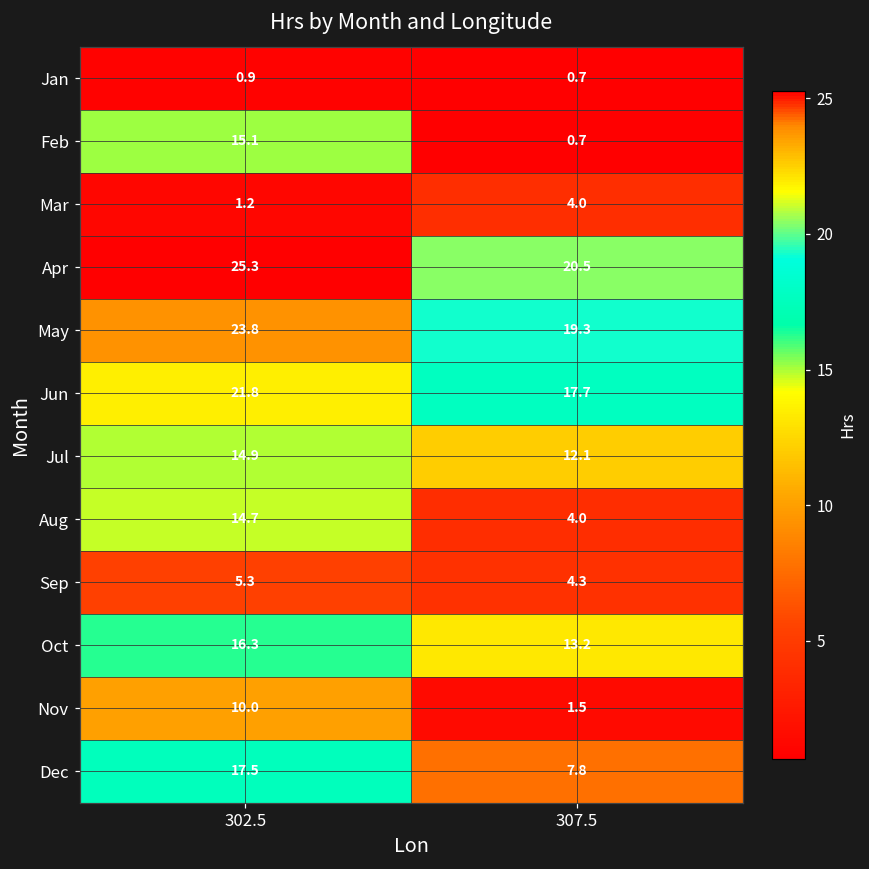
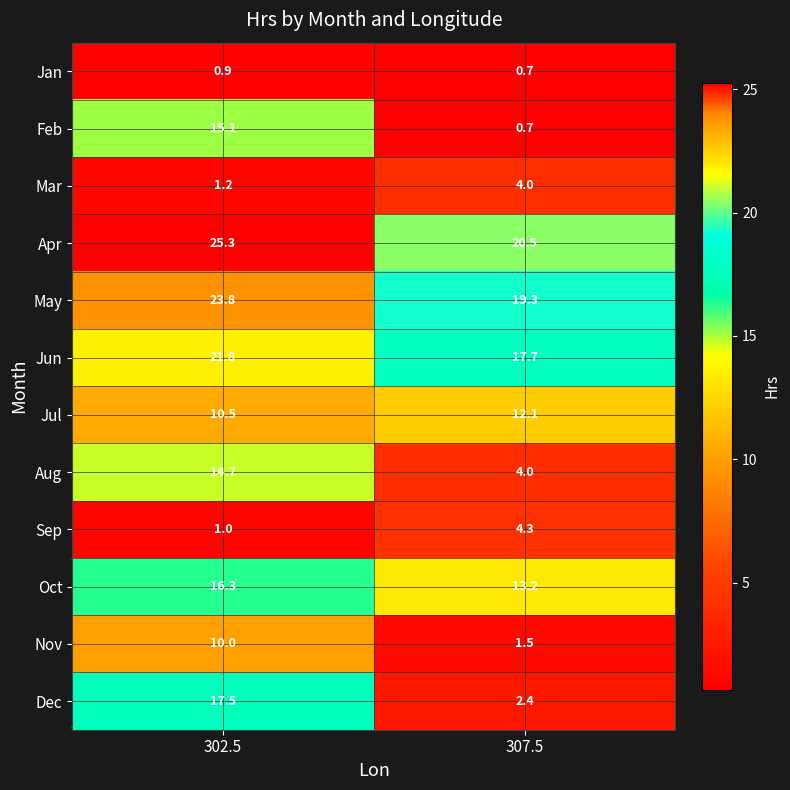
Jul, 302.5: 14.9 -> 10.5
Sep, 302.5: 5.3 -> 1.0
Dec, 307.5: 7.8 -> 2.4
